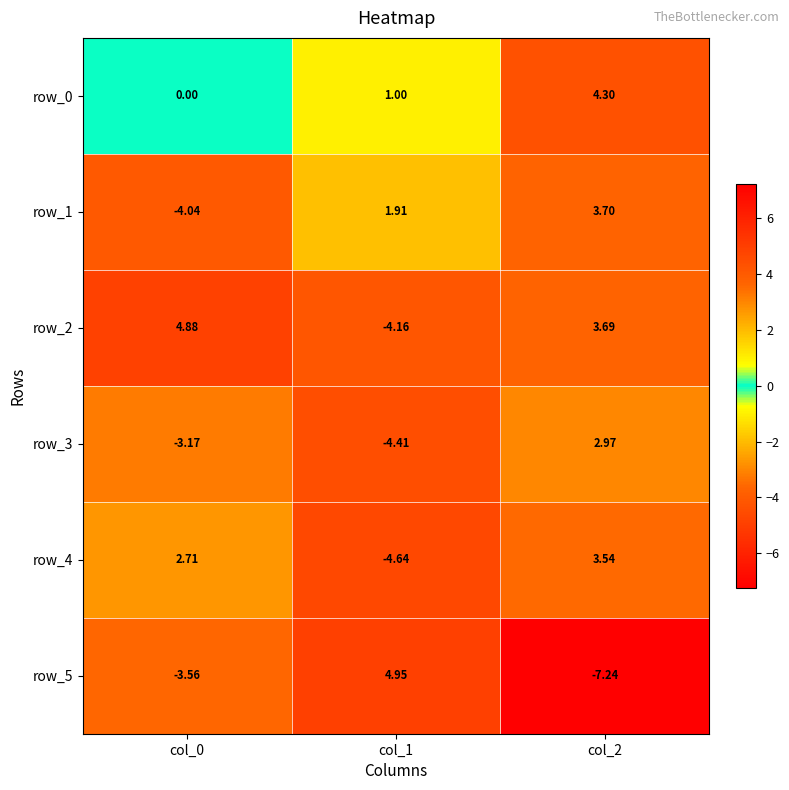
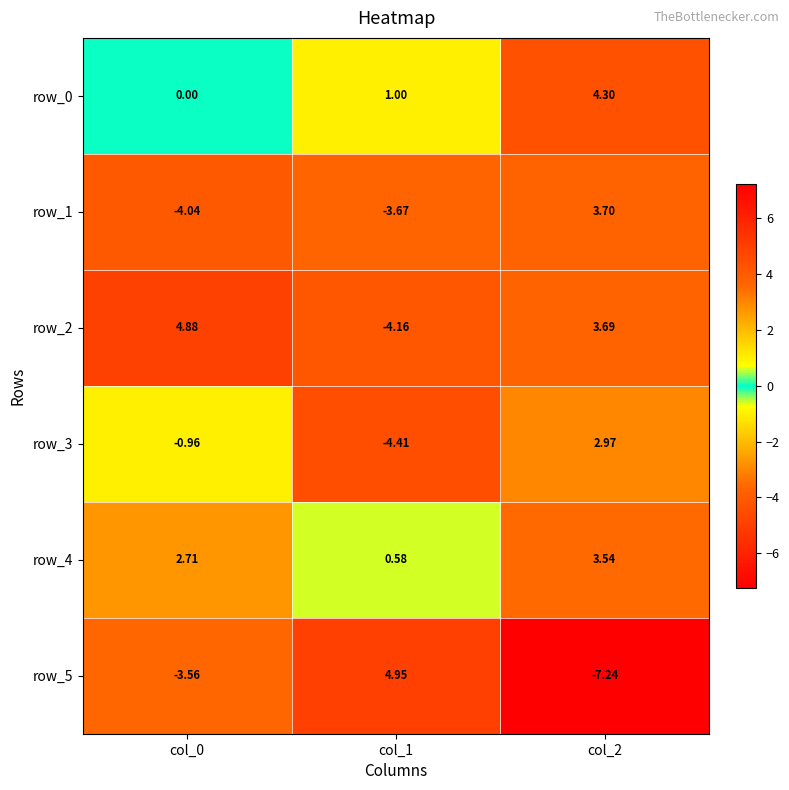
row_1, col_1: 1.91 -> -3.67
row_3, col_0: -3.17 -> -0.96
row_4, col_1: -4.64 -> 0.58
